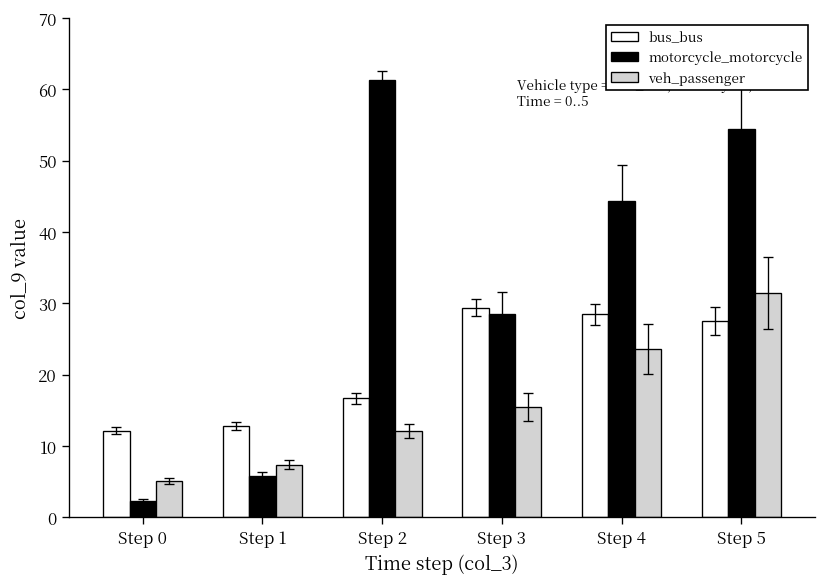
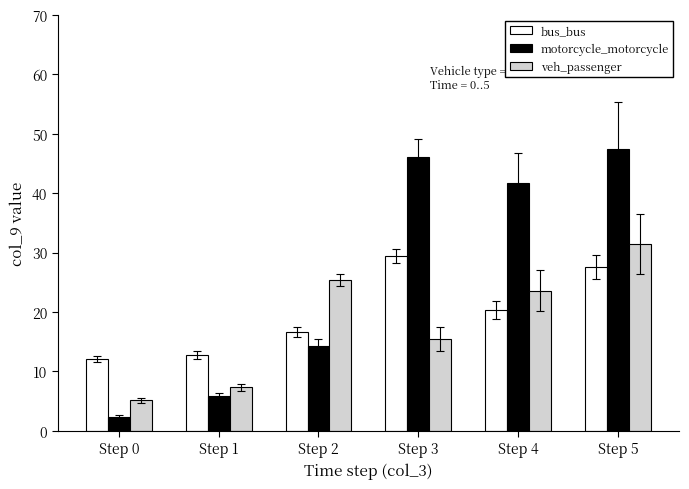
motorcycle_motorcycle, Step 2: 61 -> 14
veh_passenger, Step 2: 12 -> 25
motorcycle_motorcycle, Step 3: 29 -> 46
bus_bus, Step 4: 28 -> 20
motorcycle_motorcycle, Step 4: 44 -> 42
motorcycle_motorcycle, Step 5: 54 -> 47
